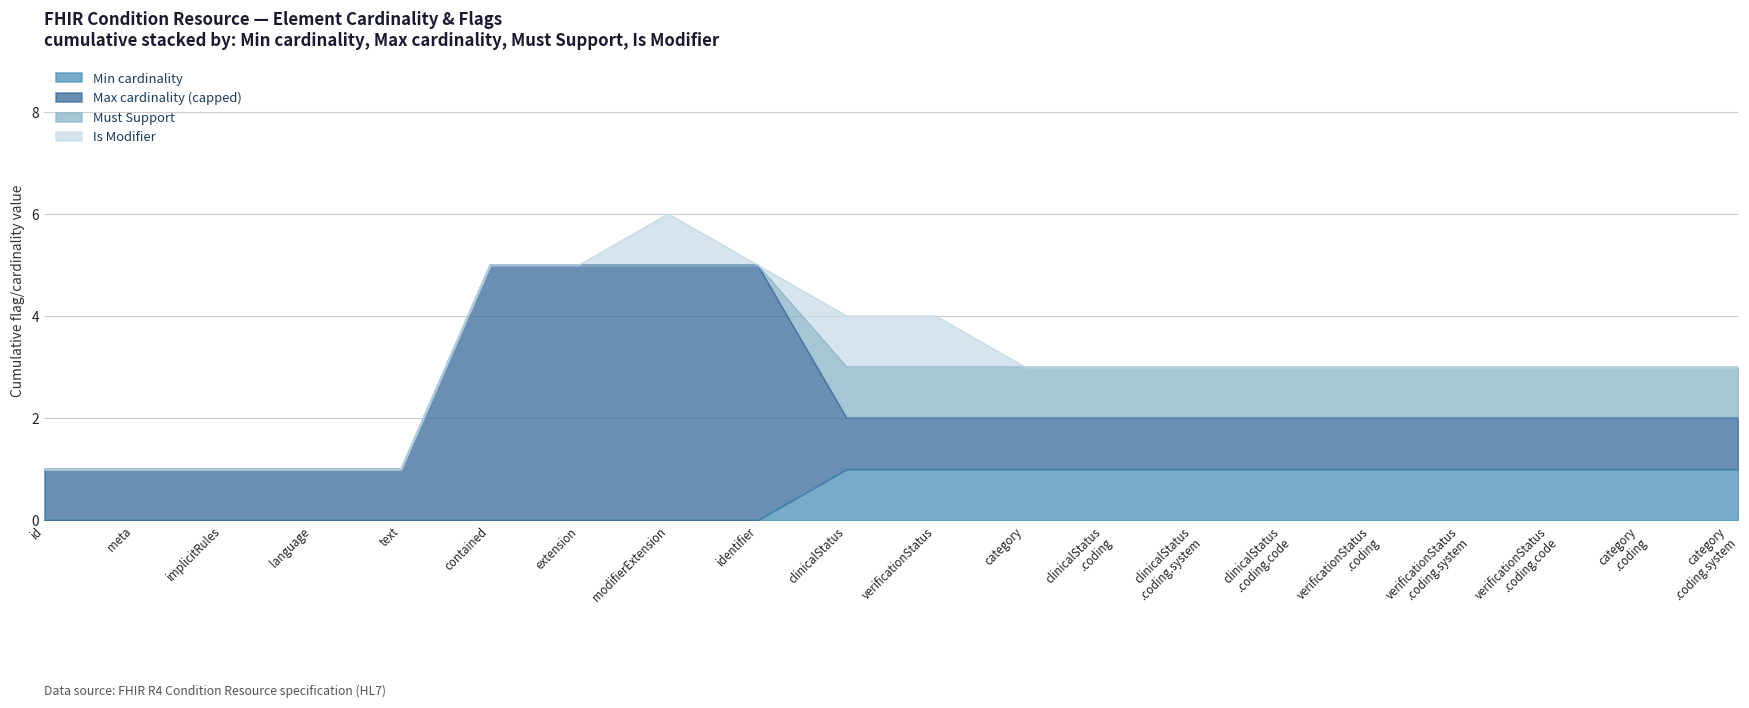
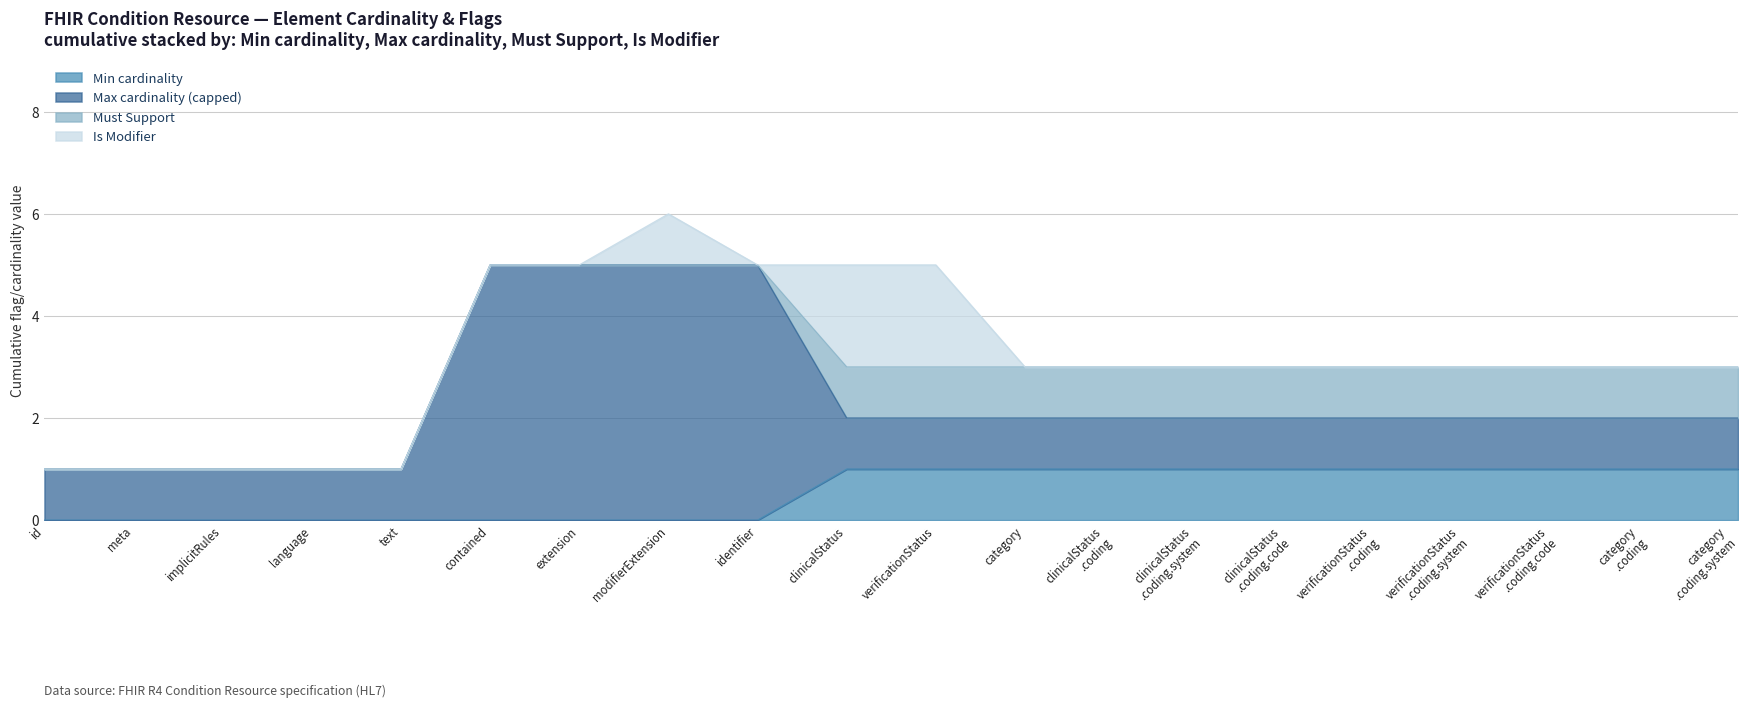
Is Modifier, clinicalStatus: 1 -> 2
Is Modifier, verificationStatus: 1 -> 2
